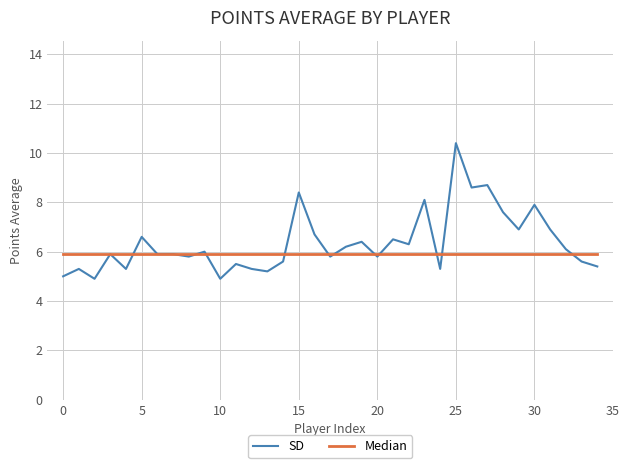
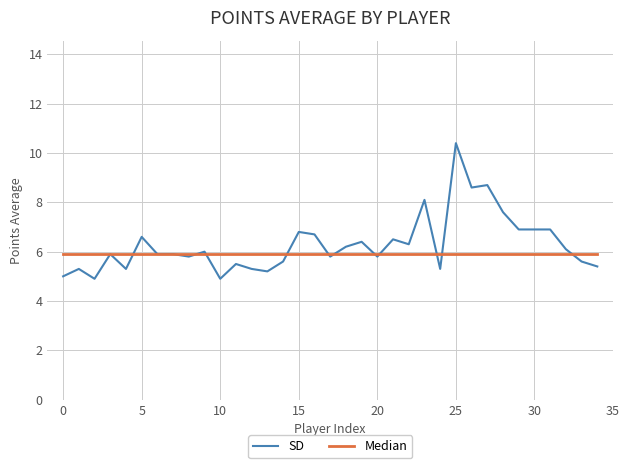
SD, 15: 8.4 -> 6.8
SD, 30: 7.9 -> 6.9
